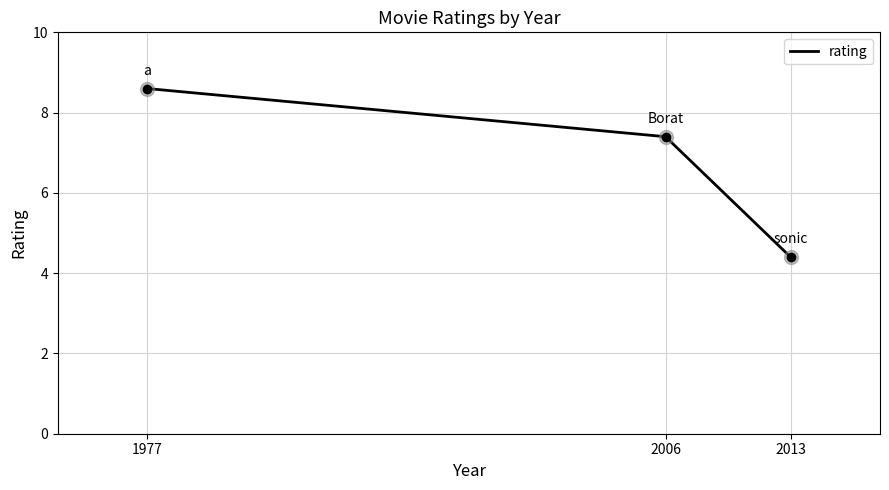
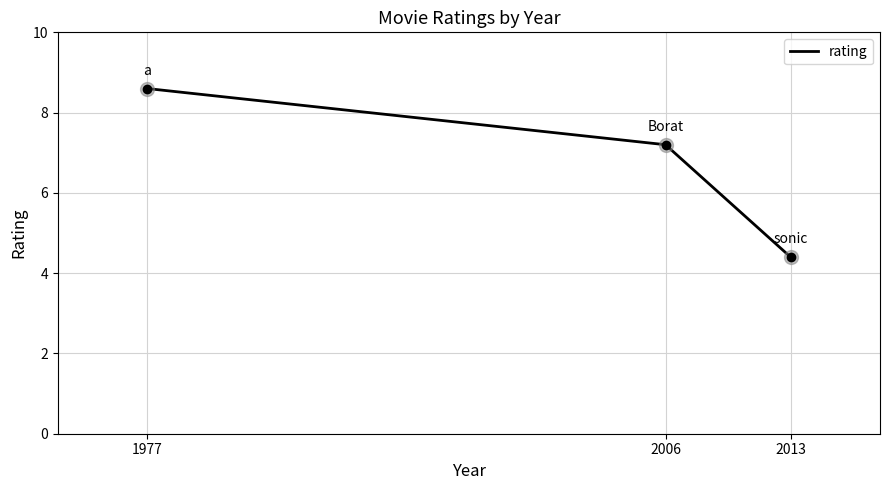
2006: 7.4 -> 7.2
